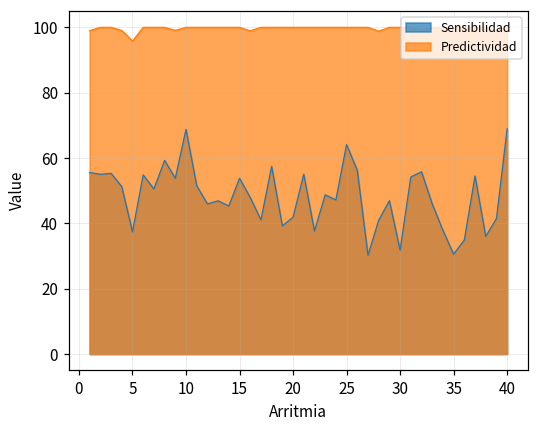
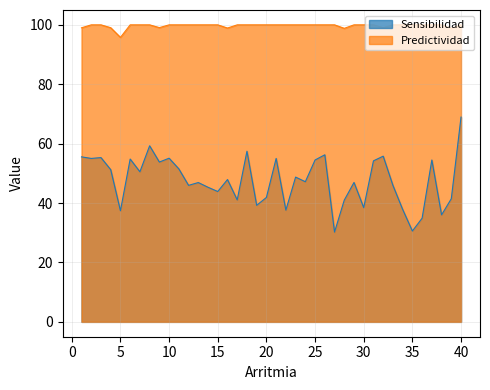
Sensibilidad, 10: 69 -> 55
Sensibilidad, 15: 54 -> 44
Sensibilidad, 25: 64 -> 54
Sensibilidad, 30: 32 -> 38
